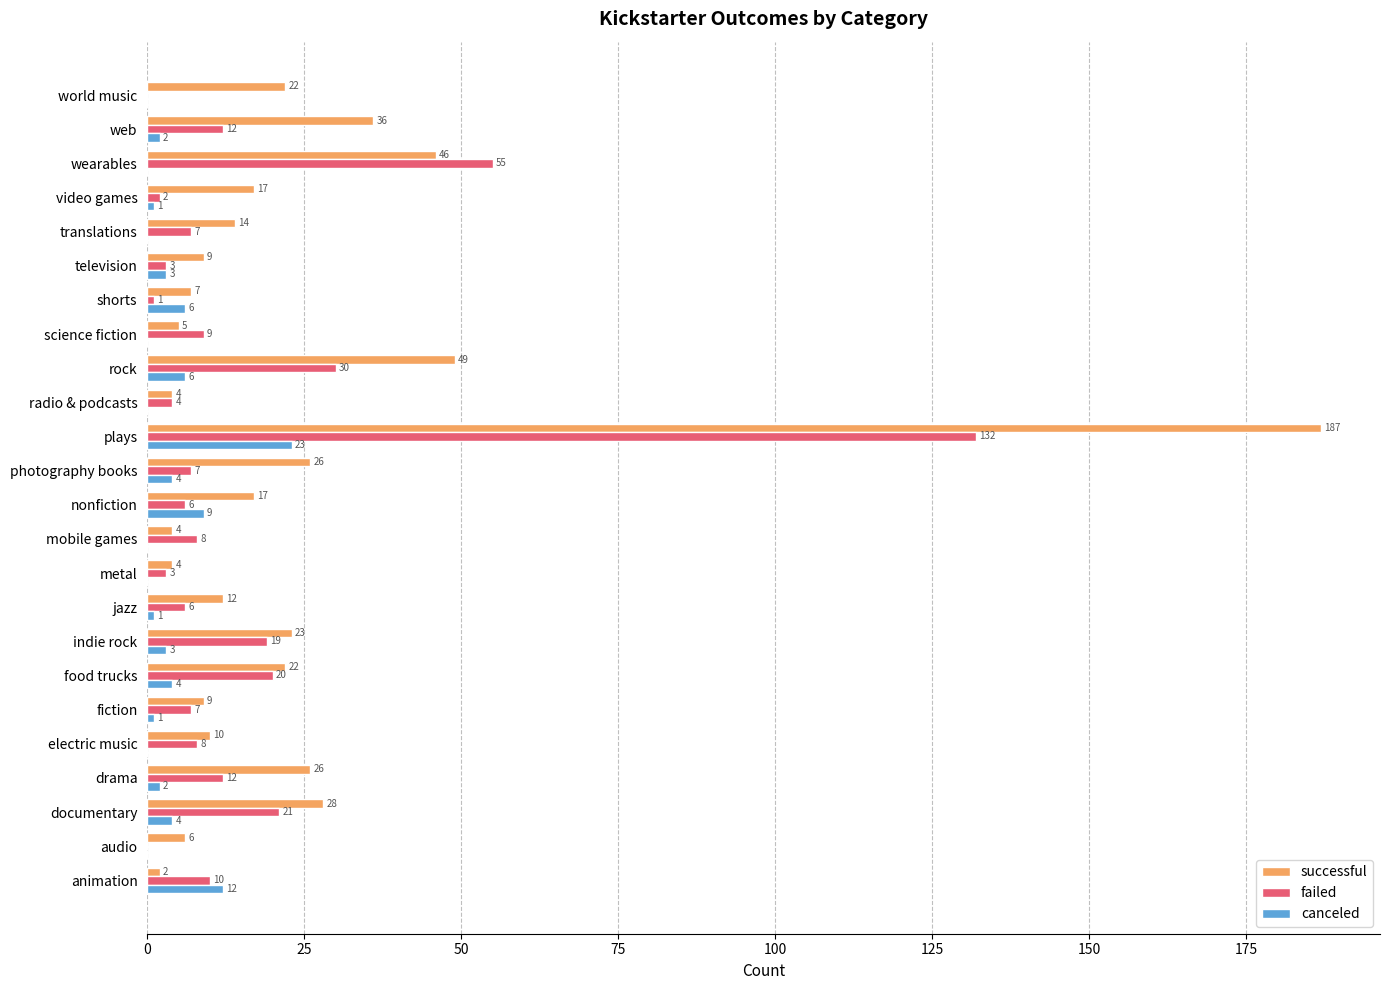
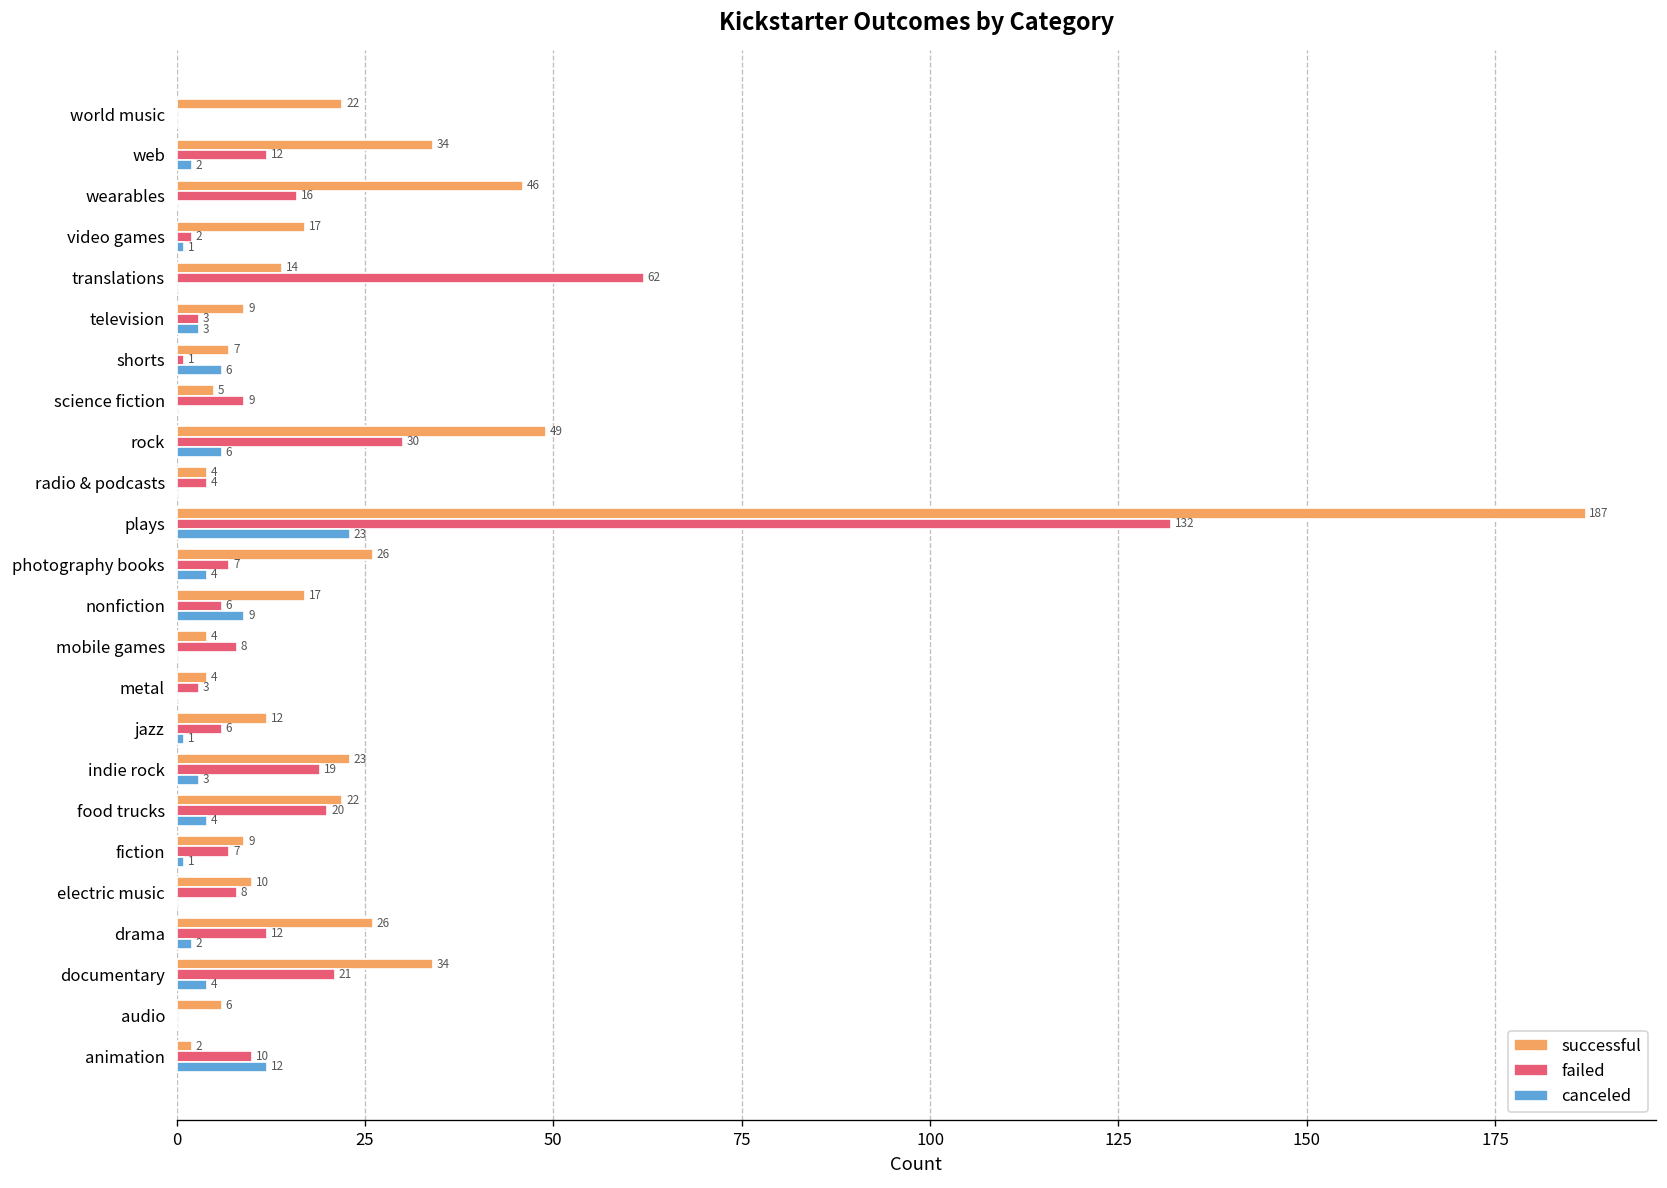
successful, web: 36 -> 34
failed, wearables: 55 -> 16
failed, translations: 7 -> 62
successful, documentary: 28 -> 34
